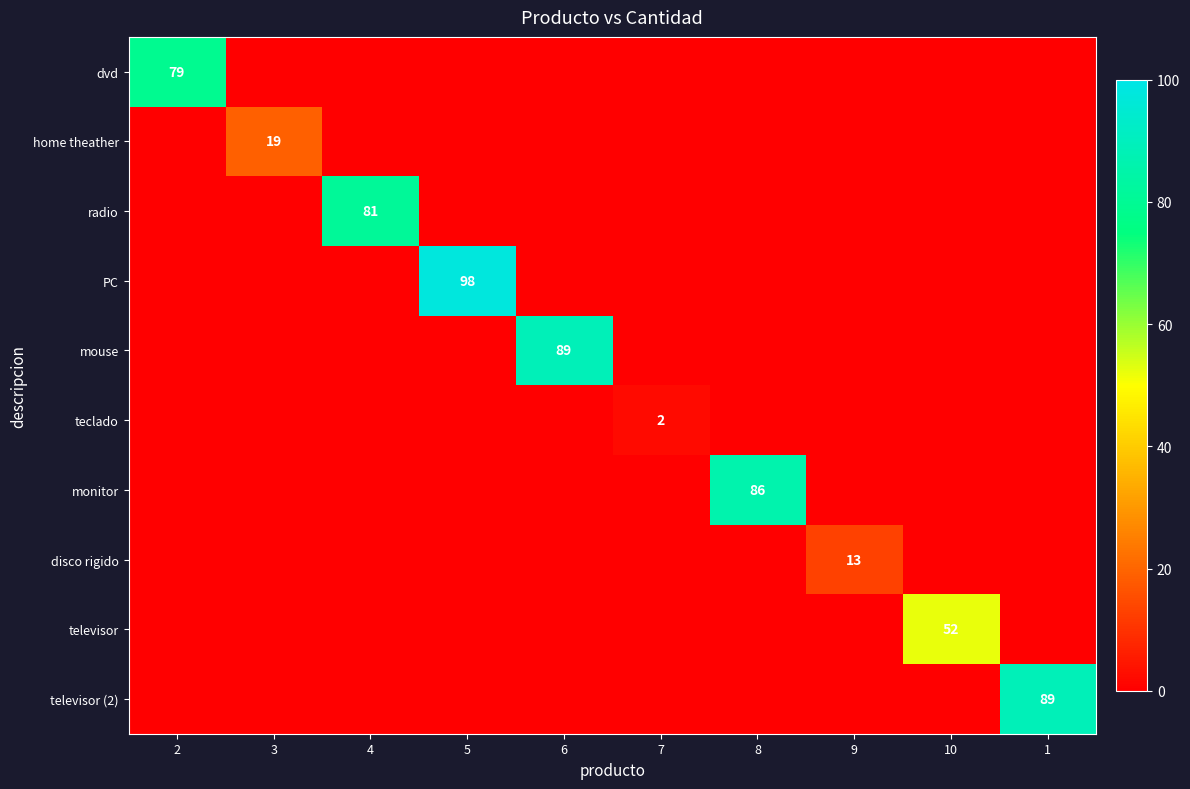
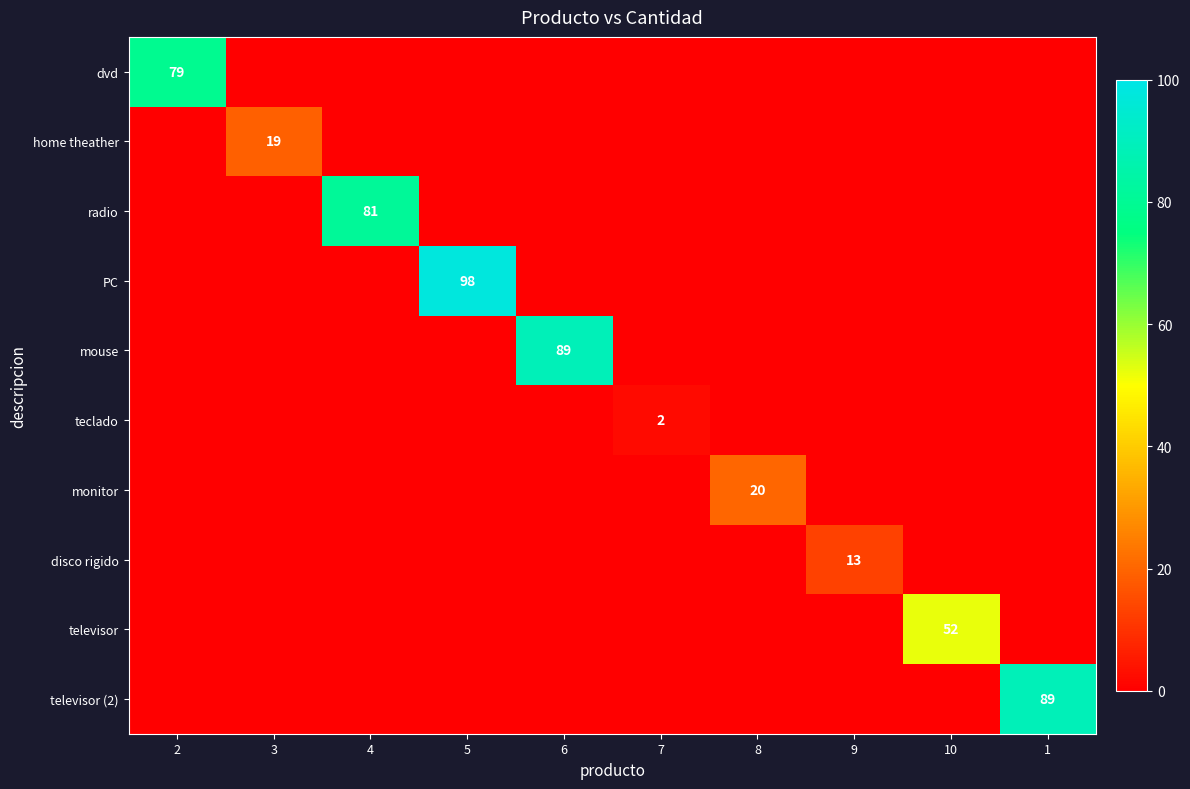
monitor, 8: 86 -> 20
